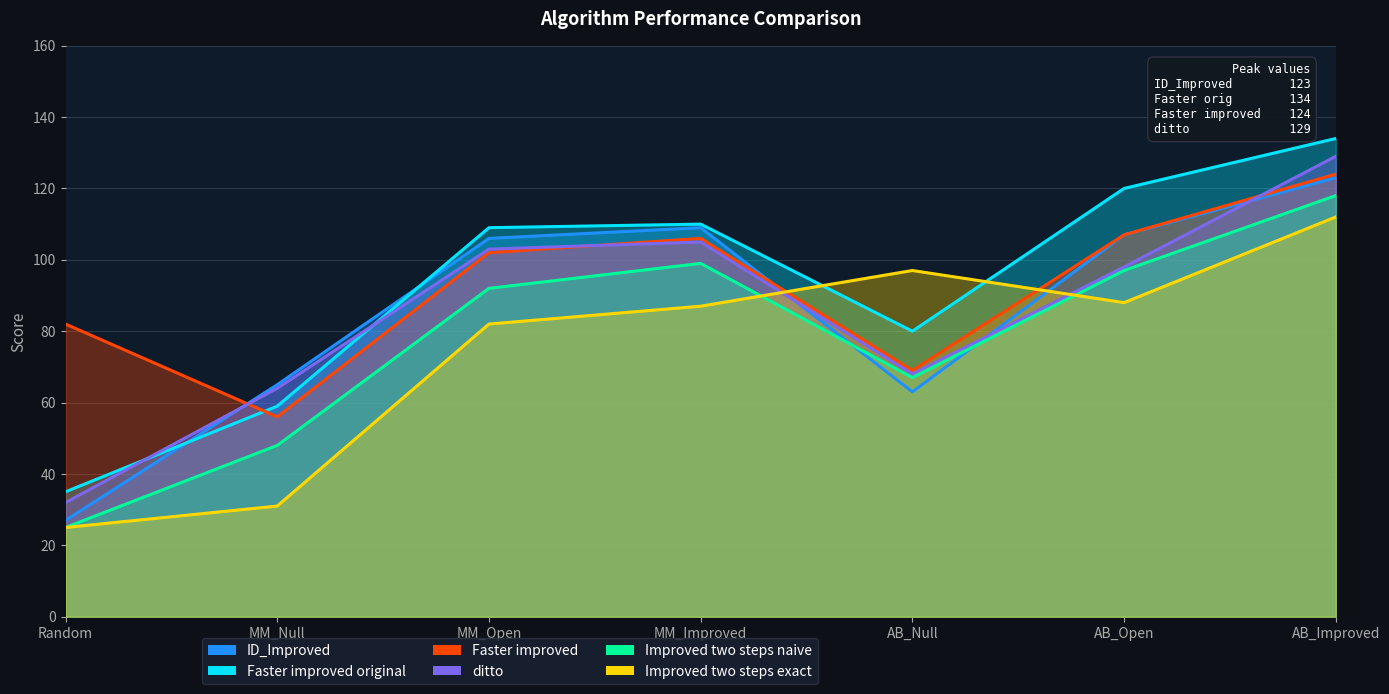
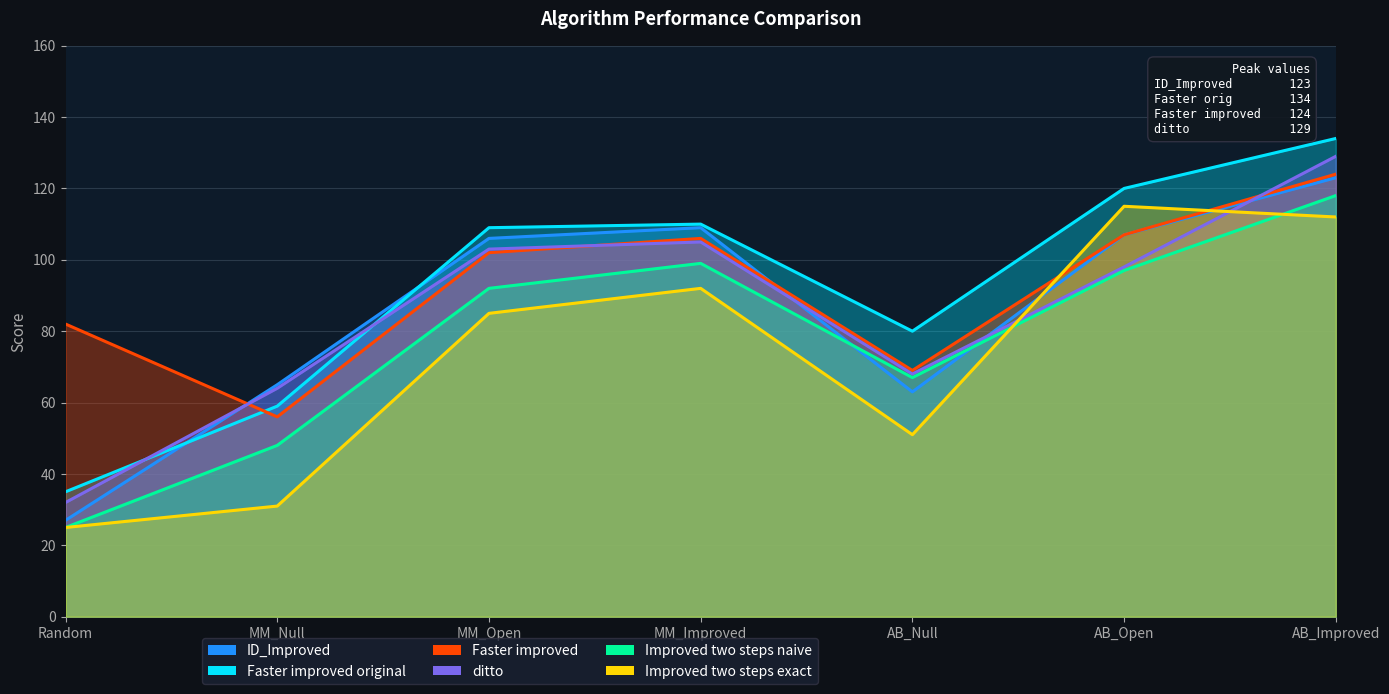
Improved two steps exact, MM_Open: 82 -> 85
Improved two steps exact, MM_Improved: 87 -> 92
Improved two steps exact, AB_Null: 97 -> 51
Improved two steps exact, AB_Open: 88 -> 115
